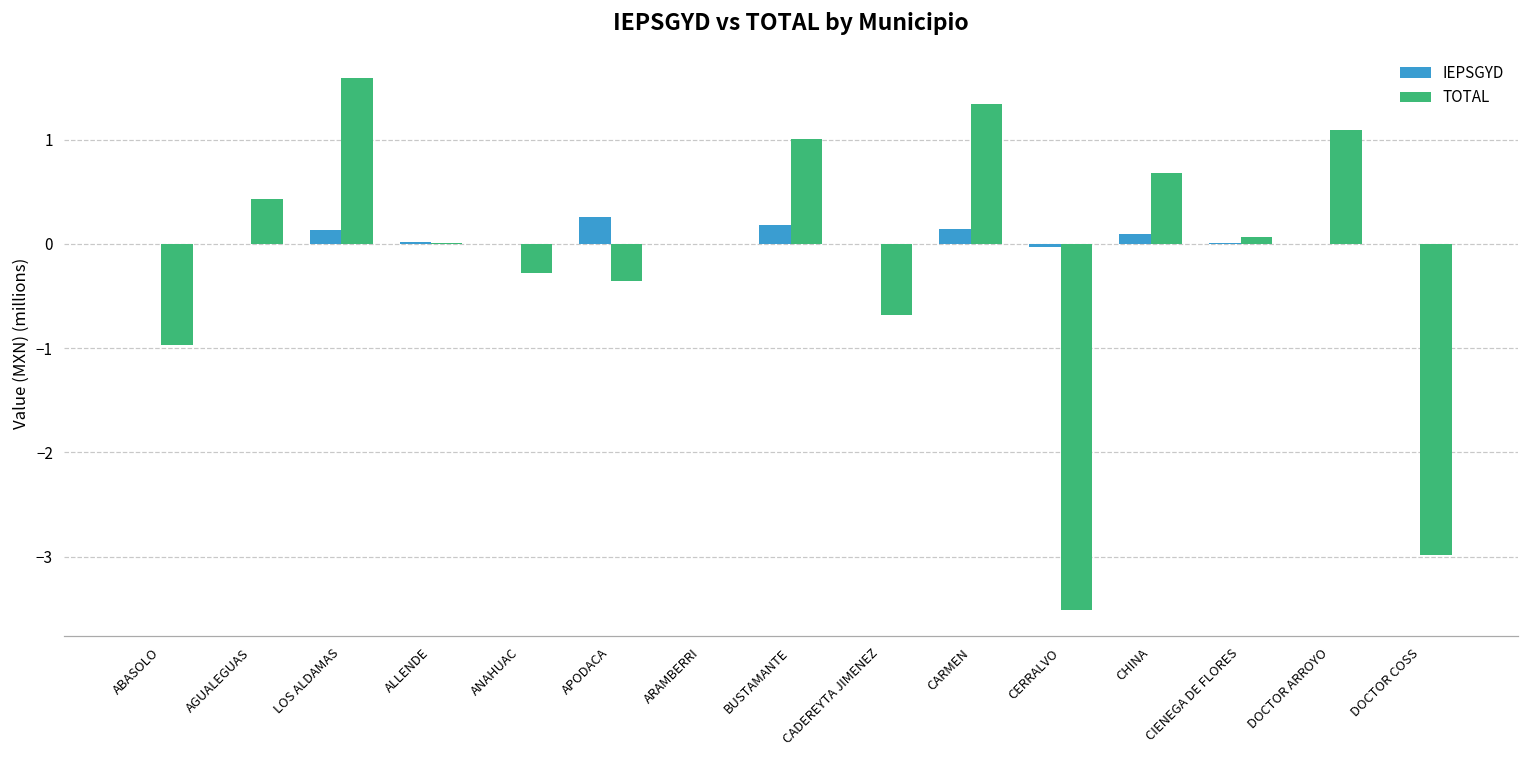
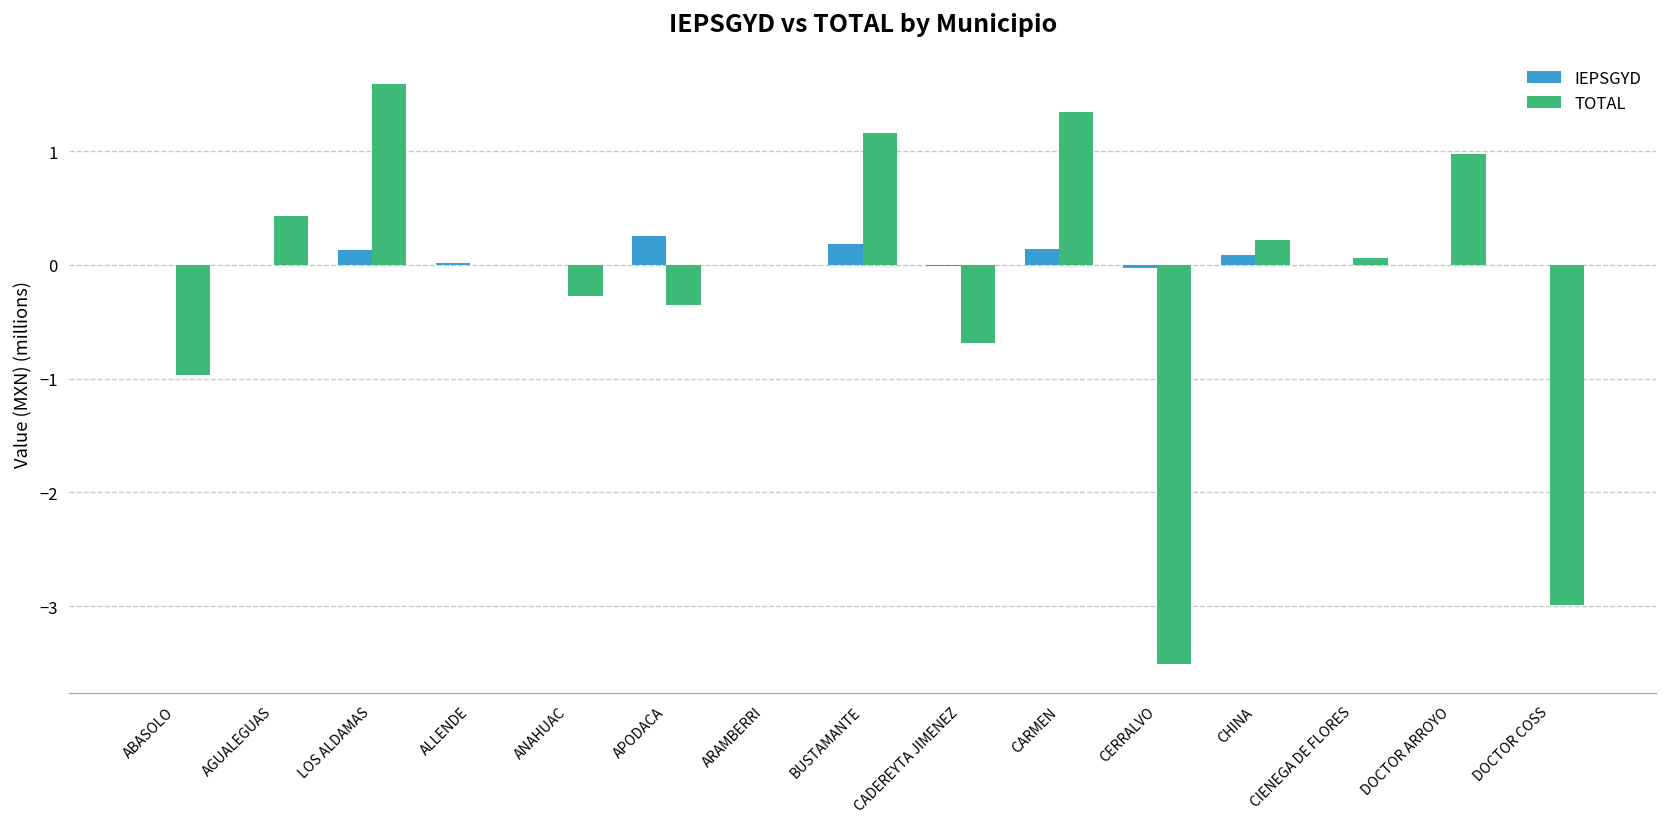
TOTAL, BUSTAMANTE: 1.0 -> 1.2
TOTAL, CHINA: 0.7 -> 0.2
TOTAL, DOCTOR ARROYO: 1.1 -> 1.0
